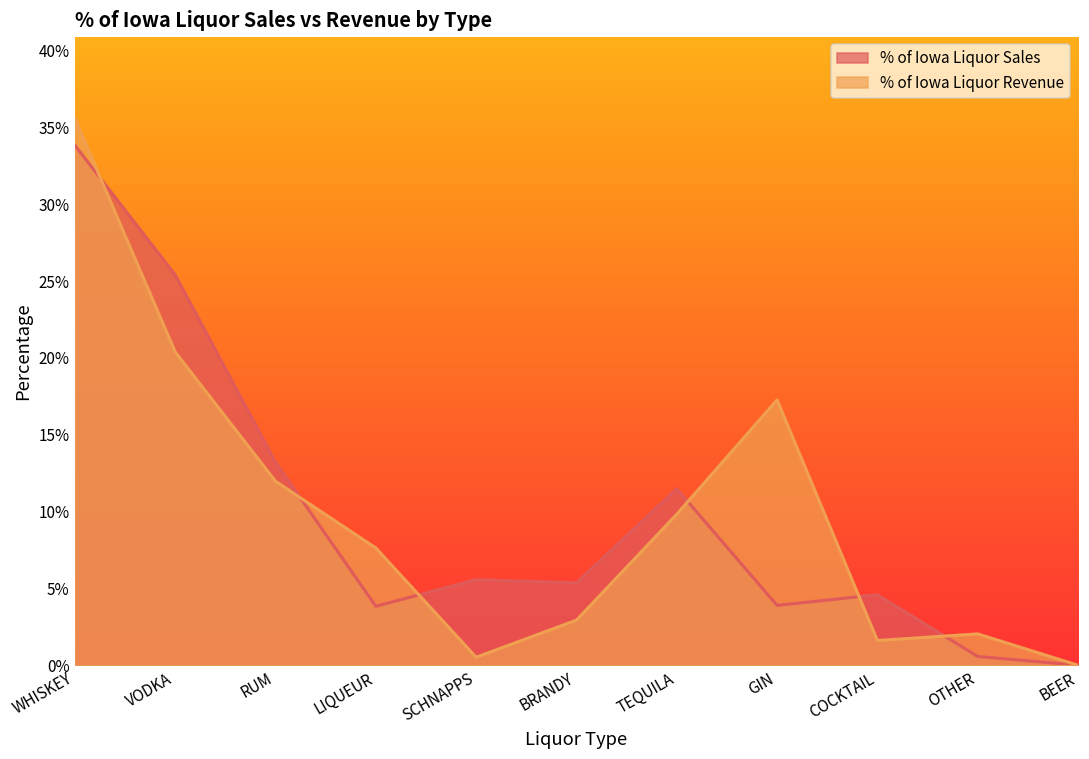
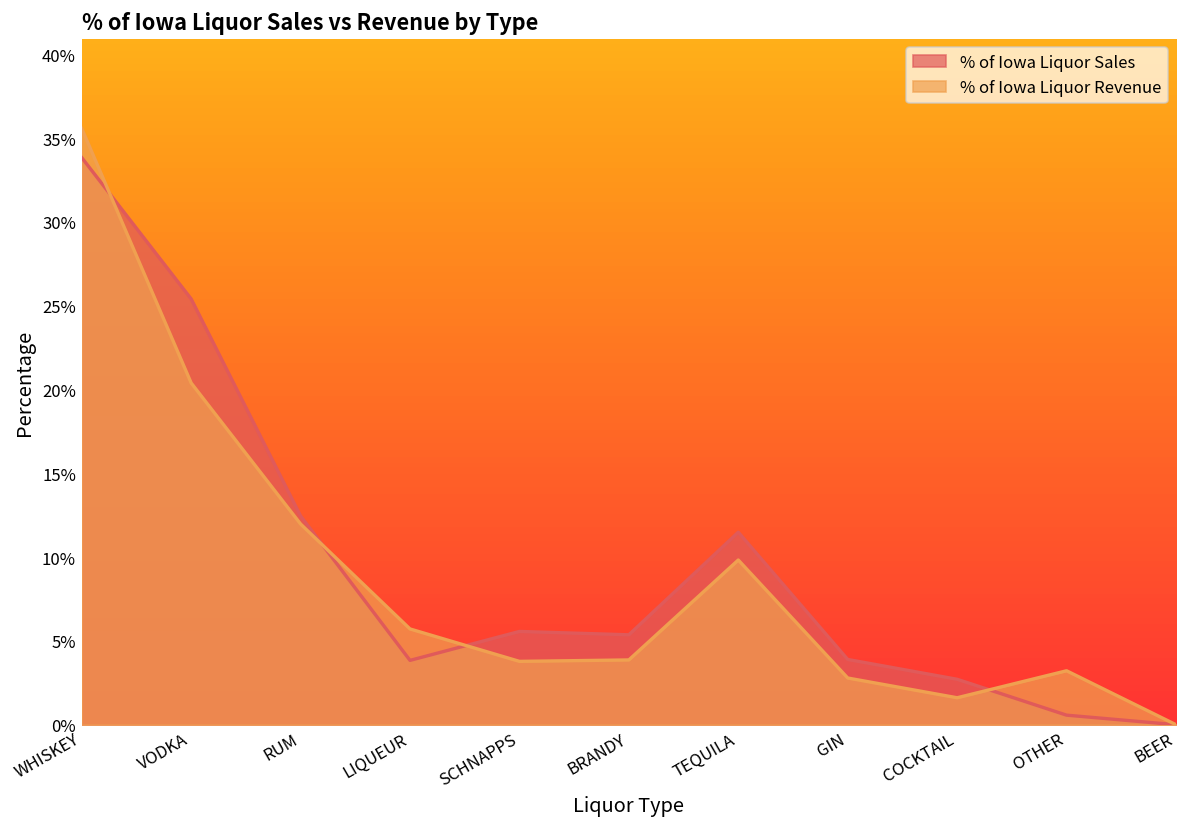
% of Iowa Liquor Sales, RUM: 13.2% -> 12.5%
% of Iowa Liquor Revenue, LIQUEUR: 7.6% -> 5.7%
% of Iowa Liquor Revenue, SCHNAPPS: 0.5% -> 3.8%
% of Iowa Liquor Revenue, BRANDY: 2.9% -> 3.9%
% of Iowa Liquor Revenue, GIN: 17.3% -> 2.8%
% of Iowa Liquor Sales, COCKTAIL: 4.6% -> 2.7%
% of Iowa Liquor Revenue, OTHER: 2.0% -> 3.2%
